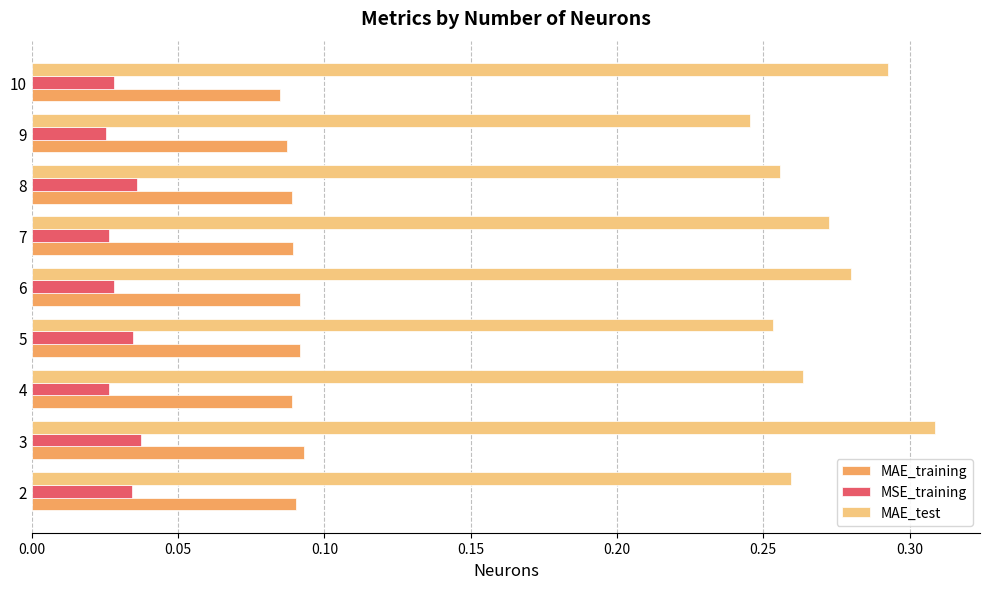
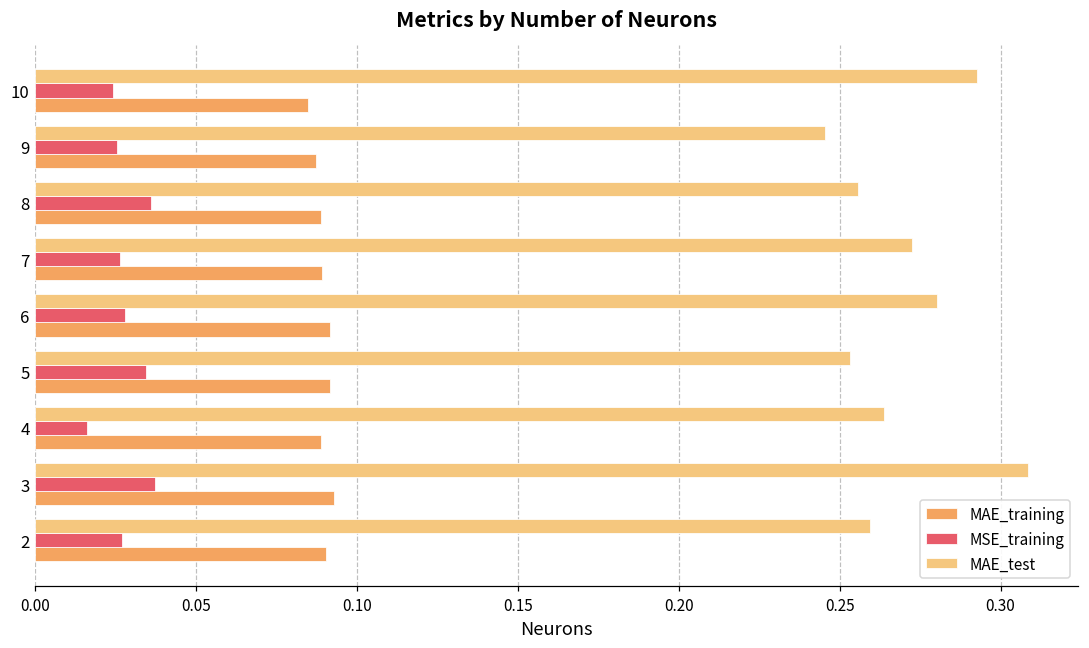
MSE_training, 10: 0.028 -> 0.024
MSE_training, 4: 0.026 -> 0.016
MSE_training, 2: 0.034 -> 0.027
